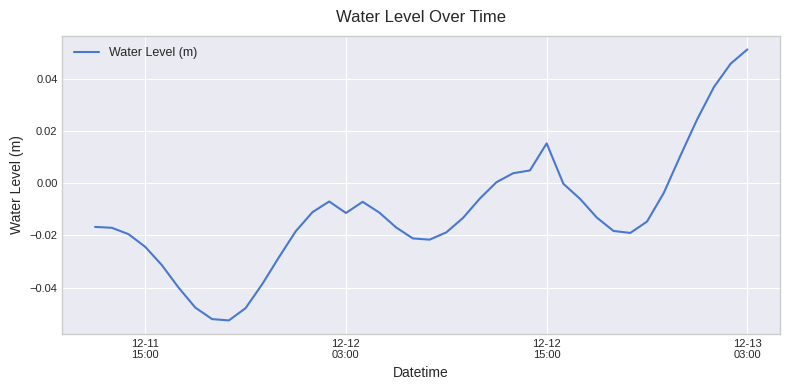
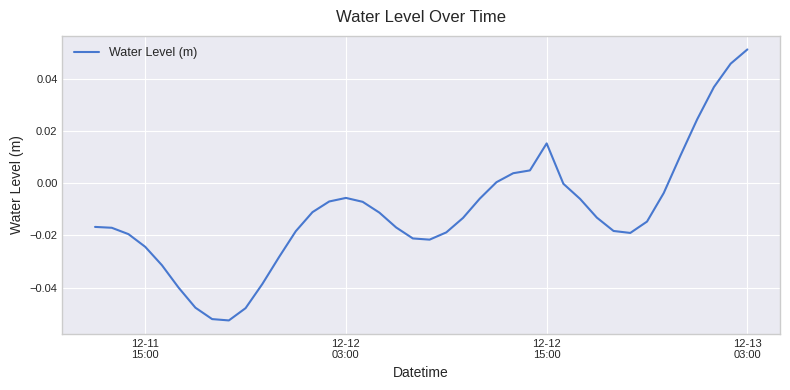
12-12 03:00: -0.011 -> -0.006
